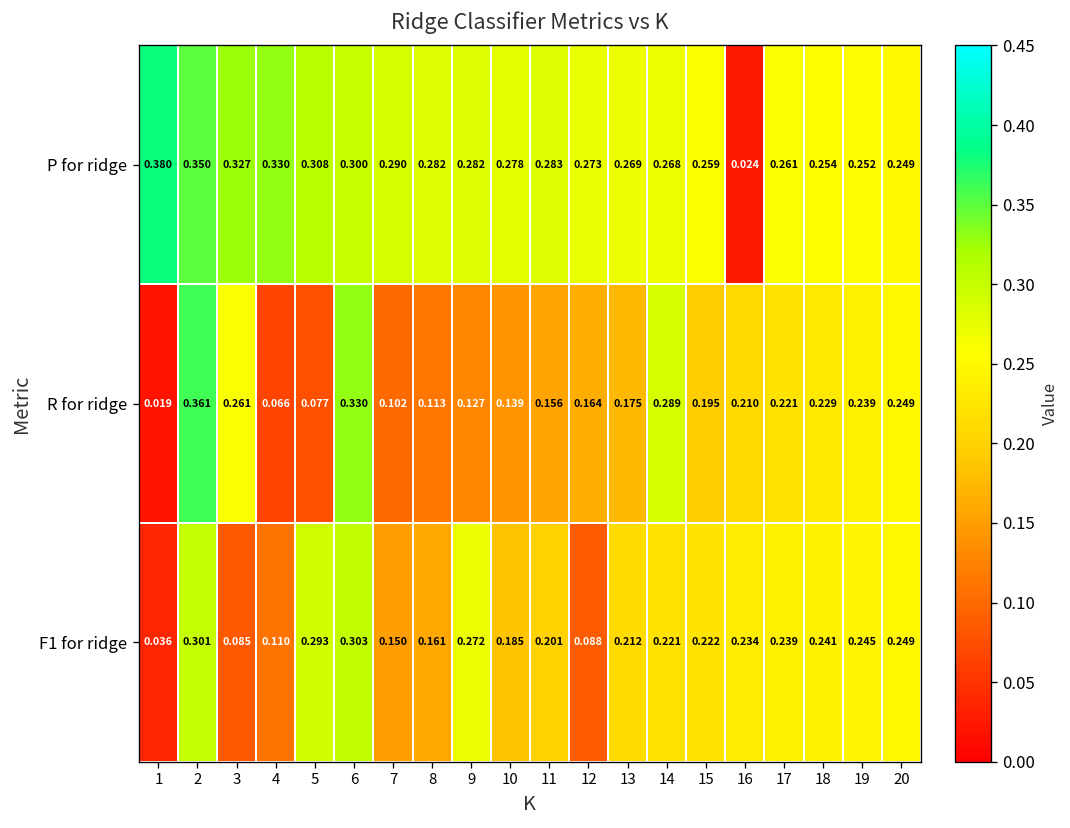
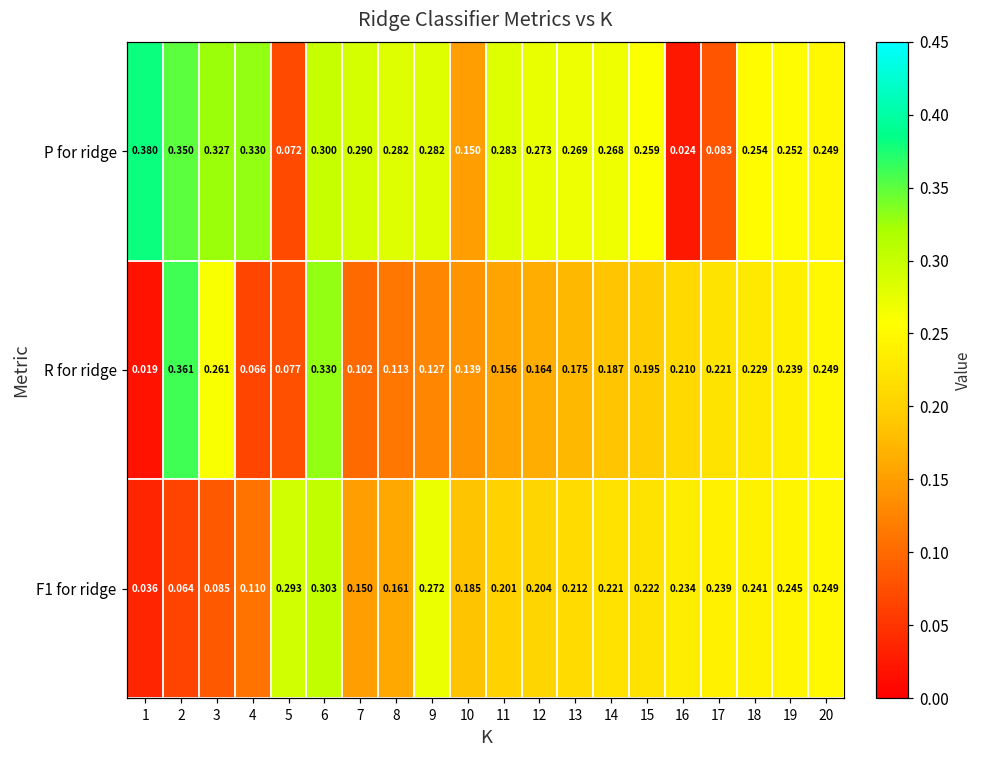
P for ridge, 5: 0.308 -> 0.072
P for ridge, 10: 0.278 -> 0.150
P for ridge, 17: 0.261 -> 0.083
R for ridge, 14: 0.289 -> 0.187
F1 for ridge, 2: 0.301 -> 0.064
F1 for ridge, 12: 0.088 -> 0.204
